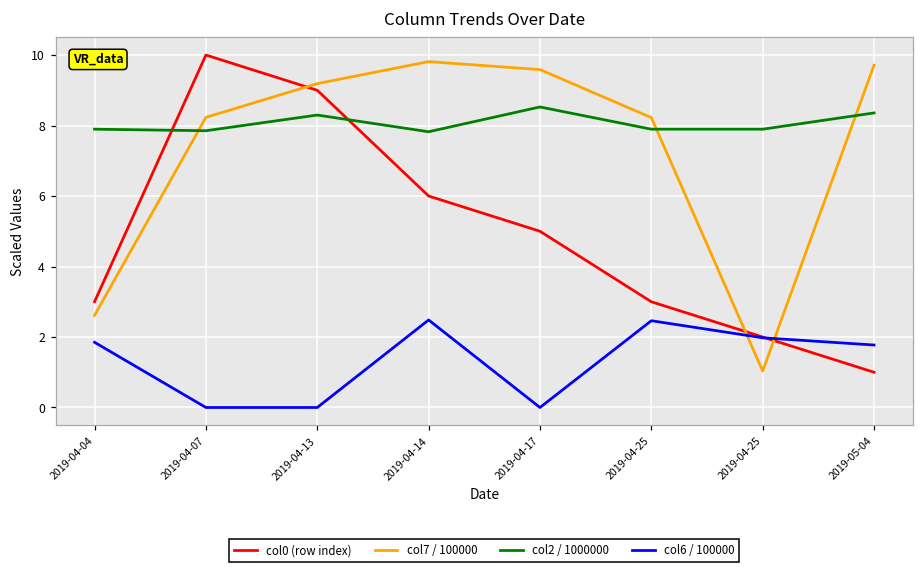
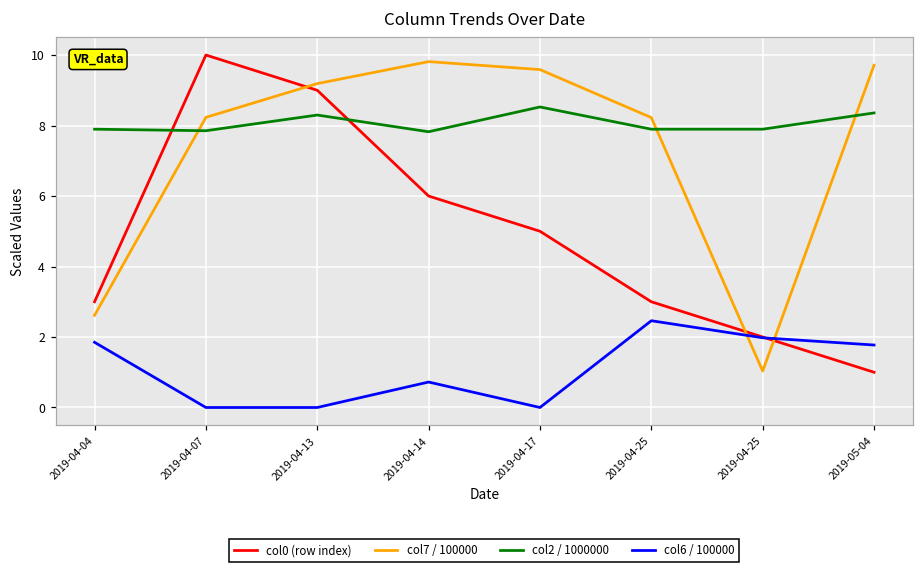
col6 / 100000, 2019-04-14: 2.5 -> 0.7
